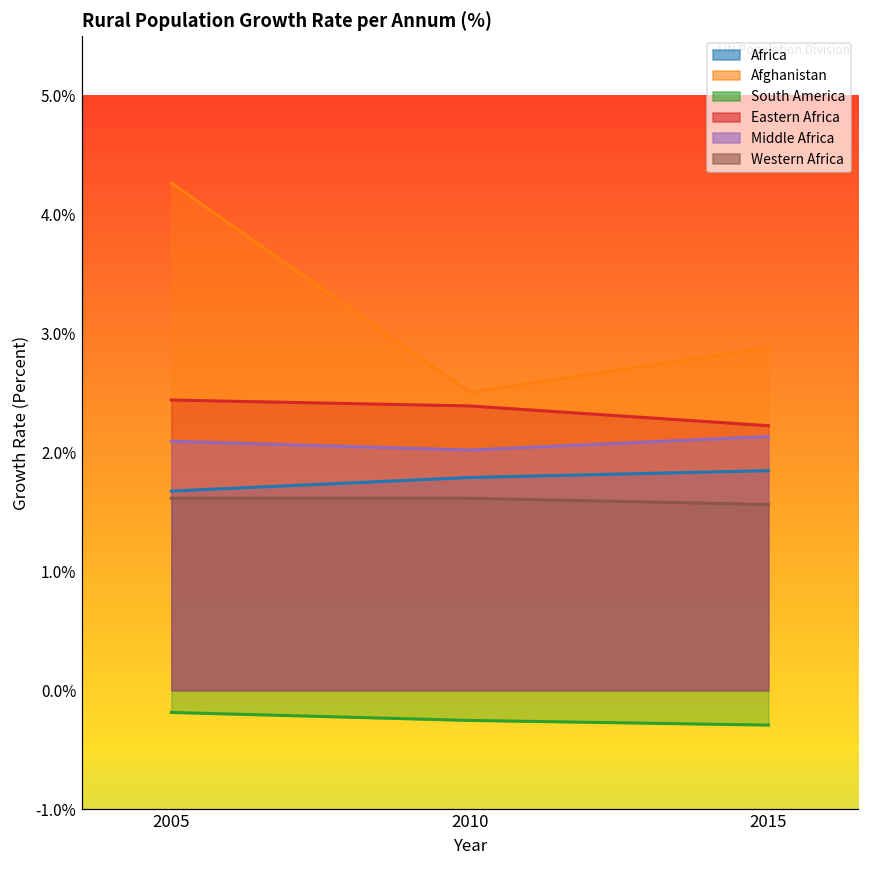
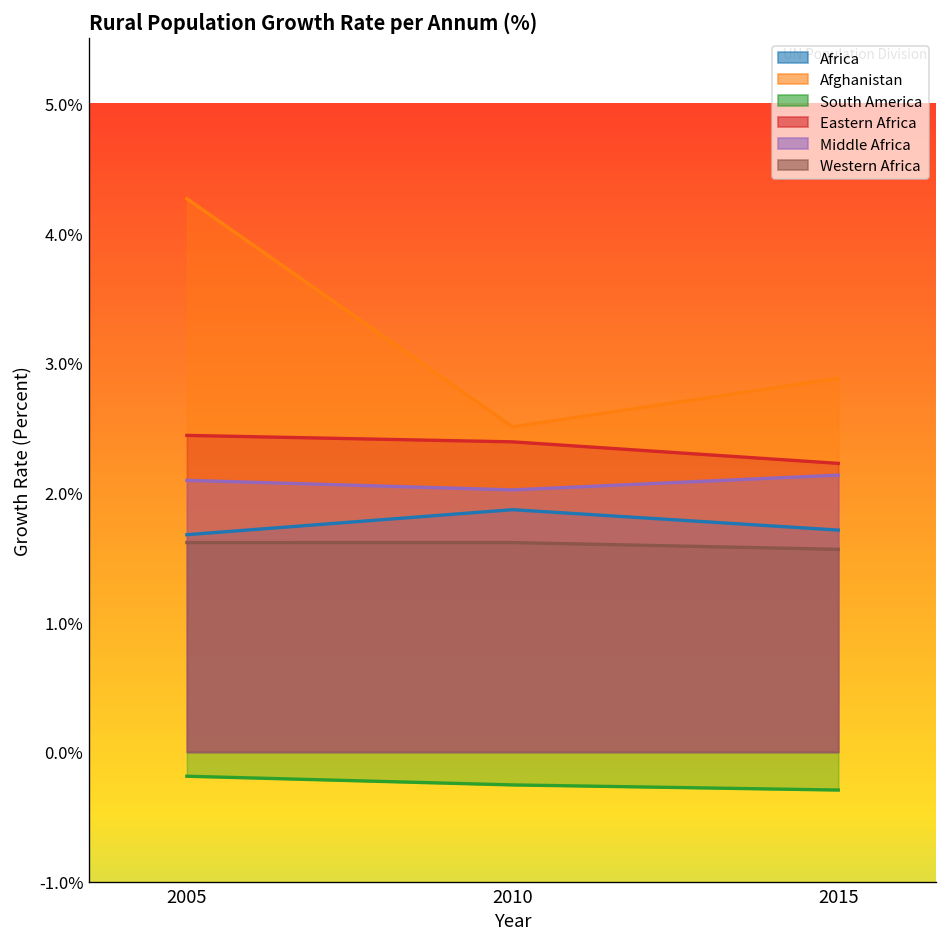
Africa, 2010: 1.79% -> 1.87%
Africa, 2015: 1.85% -> 1.71%
